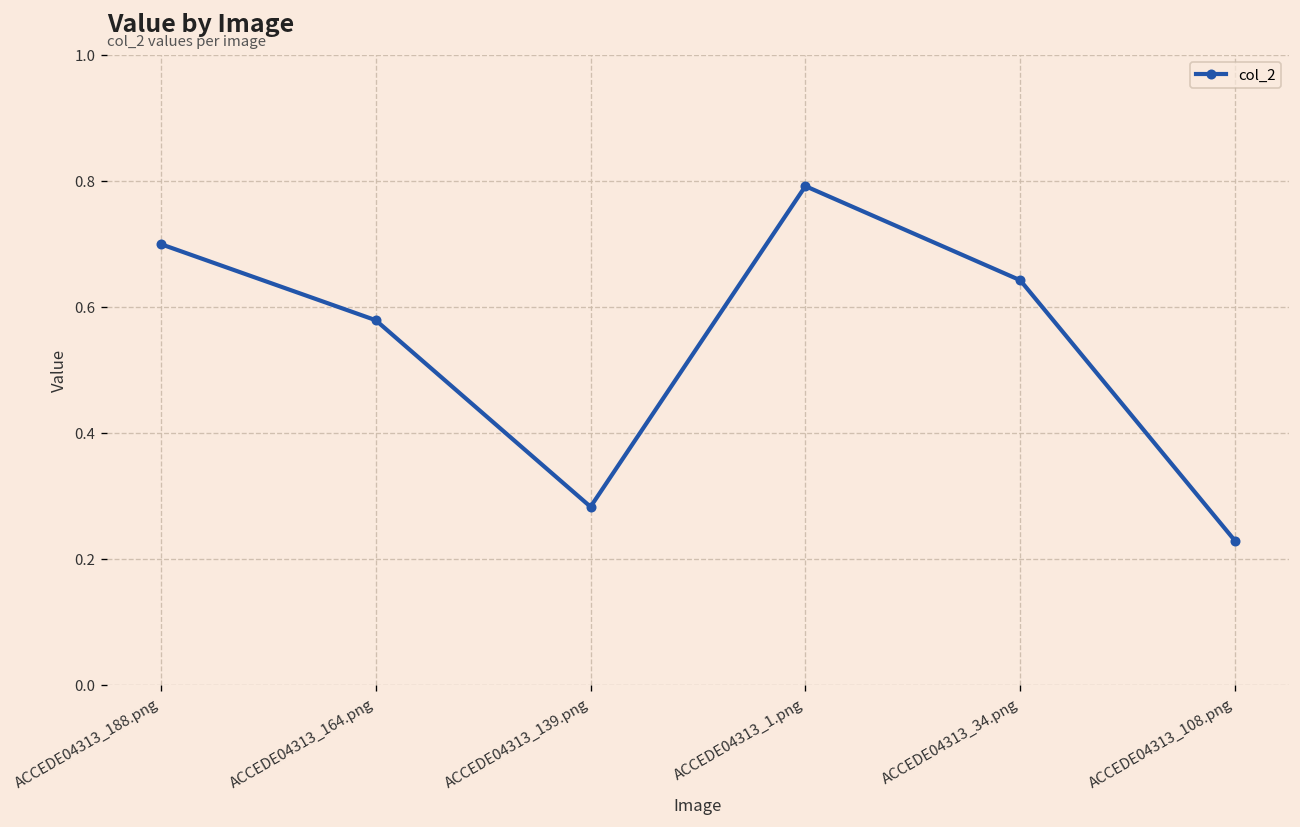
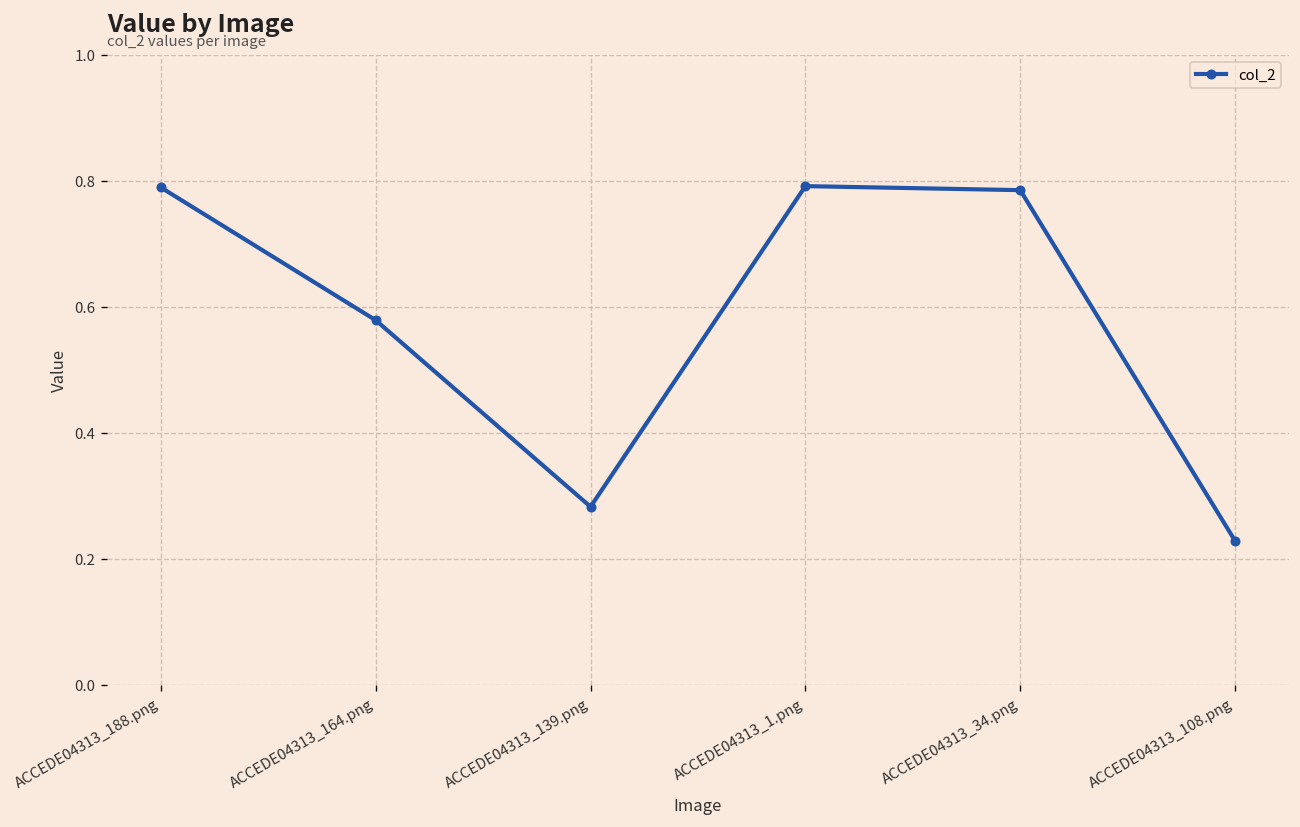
ACCEDE04313_188.png: 0.70 -> 0.79
ACCEDE04313_34.png: 0.64 -> 0.79
